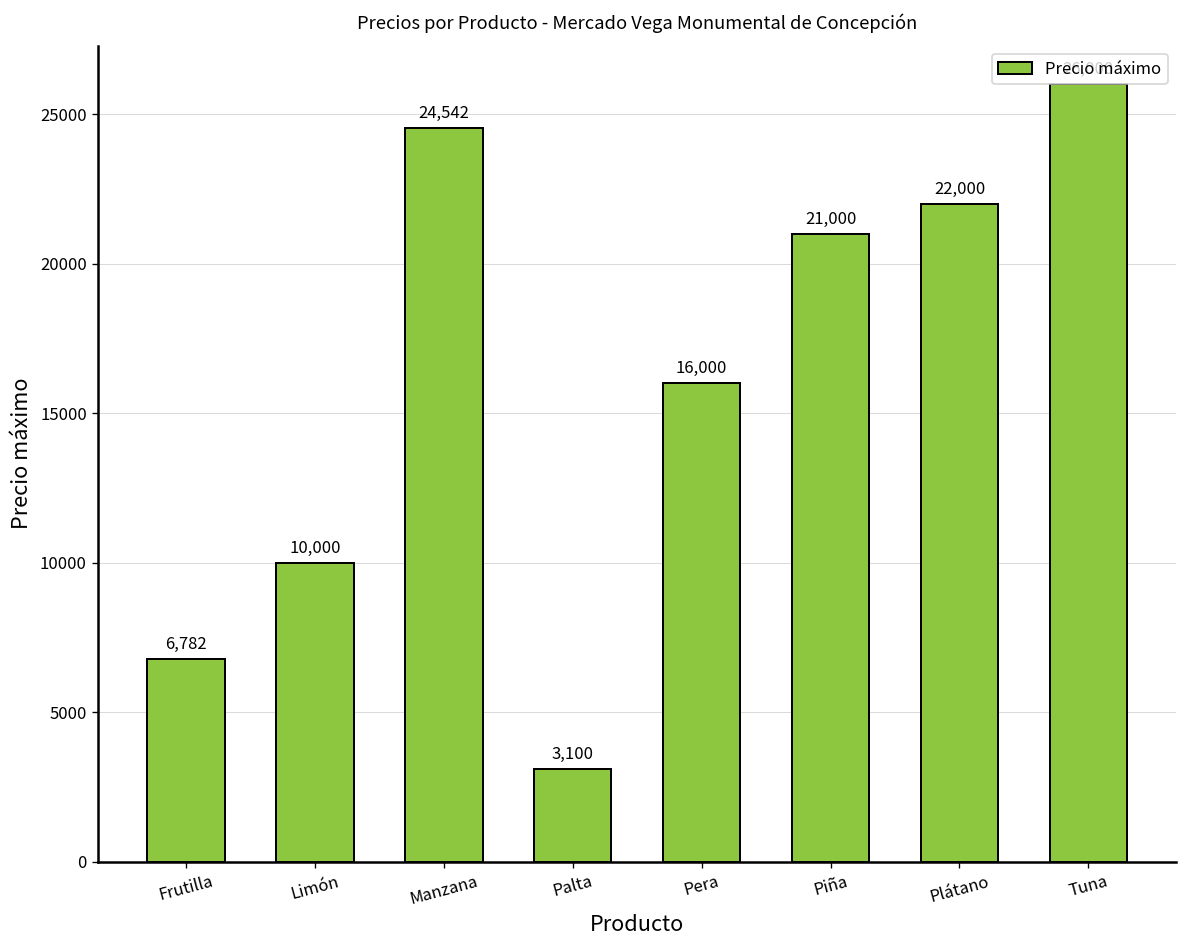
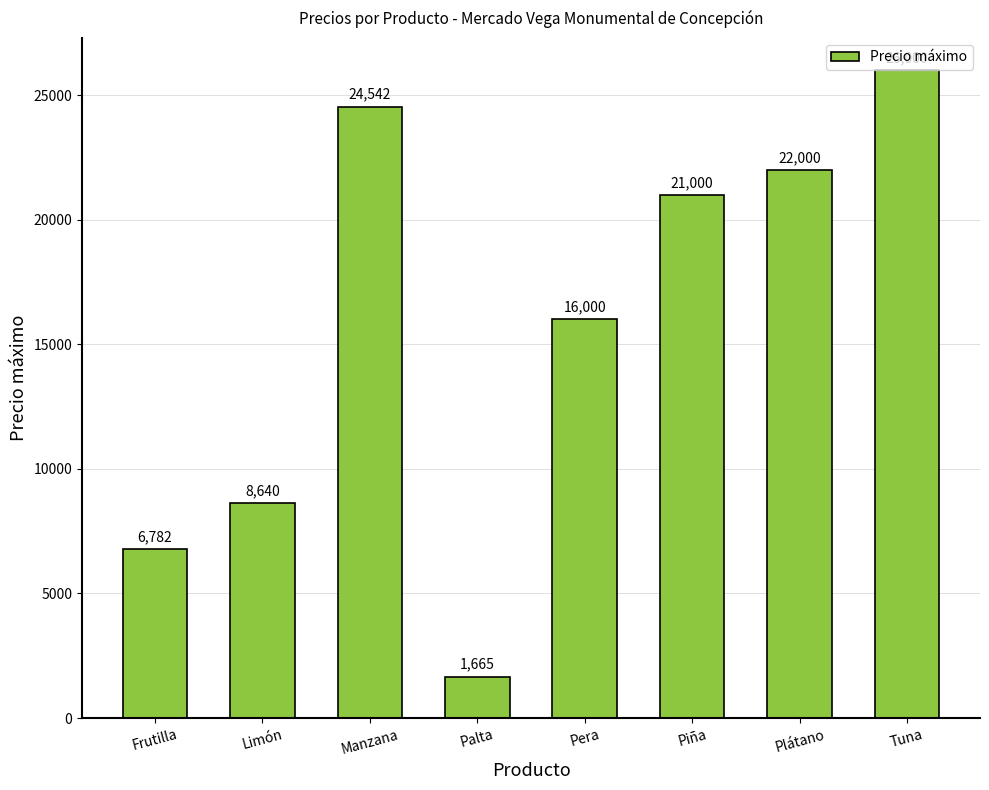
Limón: 10,000 -> 8,640
Palta: 3,100 -> 1,665
